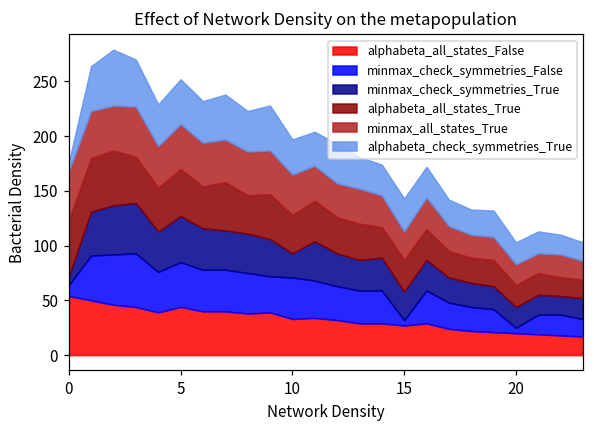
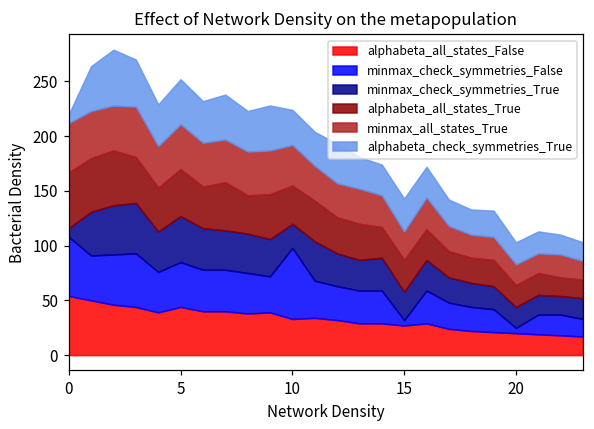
minmax_check_symmetries_False, 0: 10 -> 50
minmax_check_symmetries_False, 10: 40 -> 70
